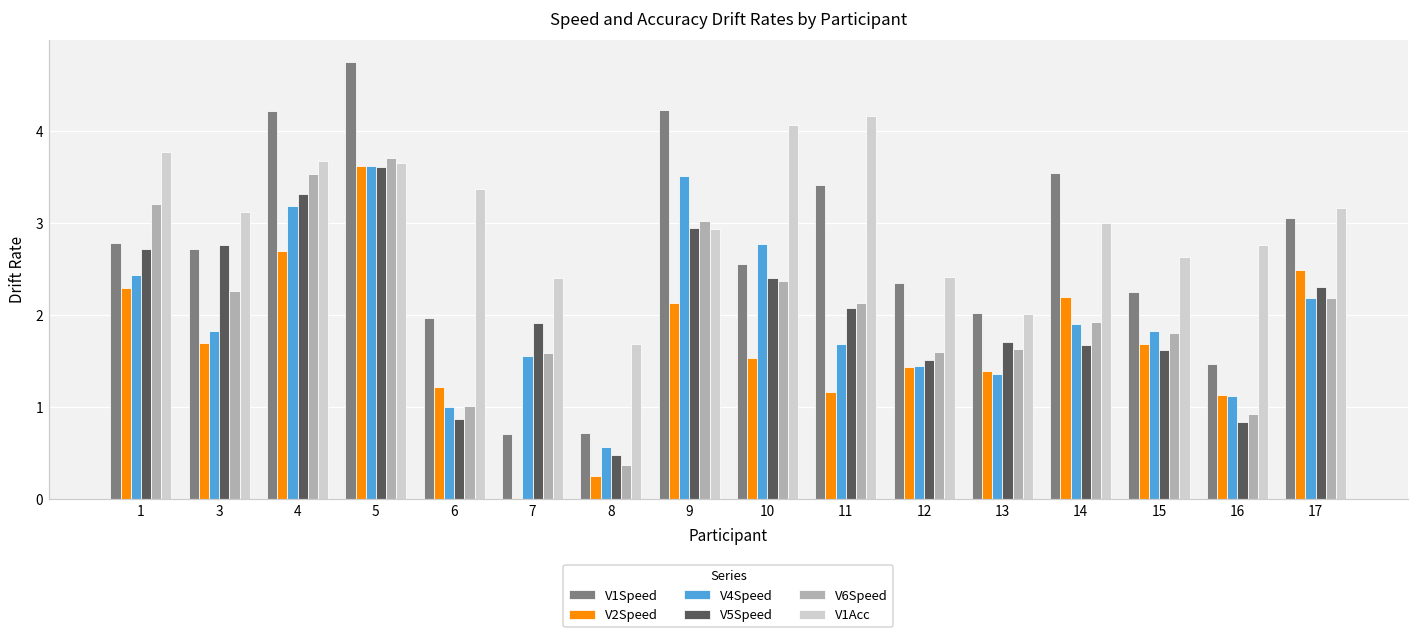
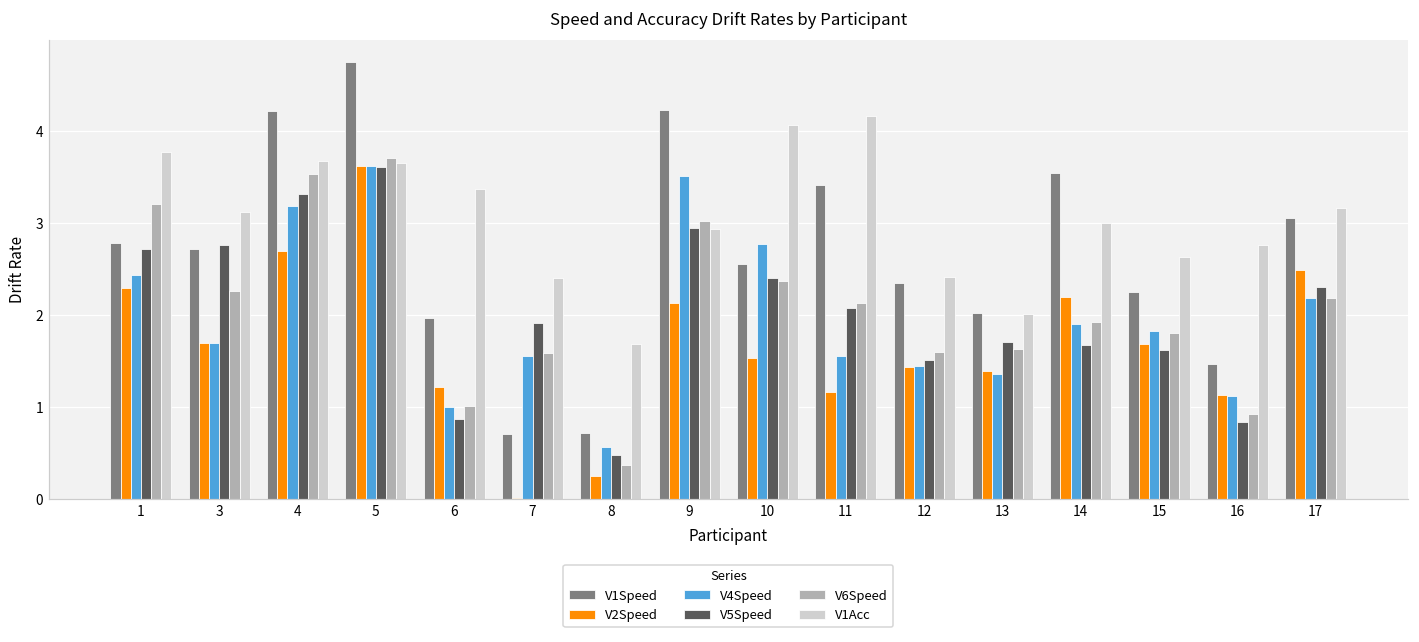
V4Speed, 3: 1.8 -> 1.7
V4Speed, 11: 1.7 -> 1.5
